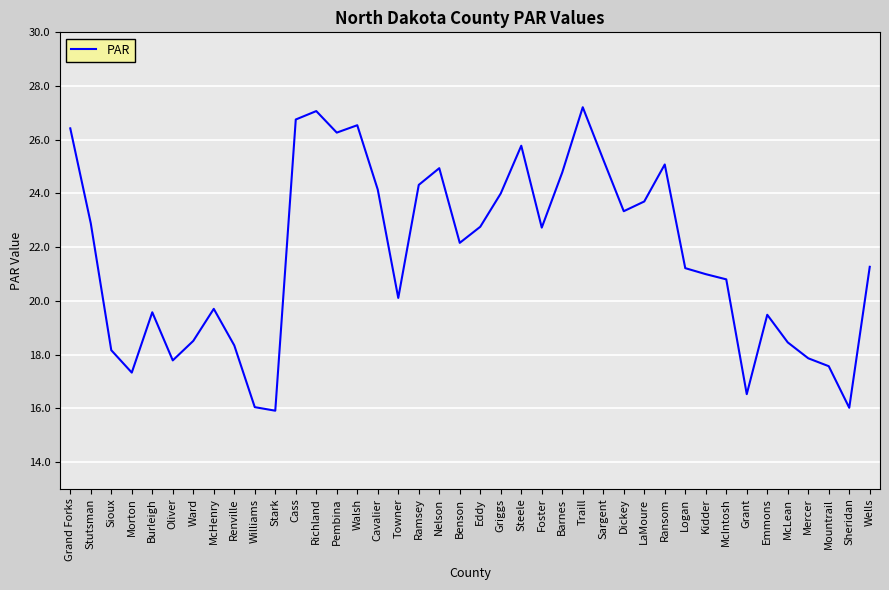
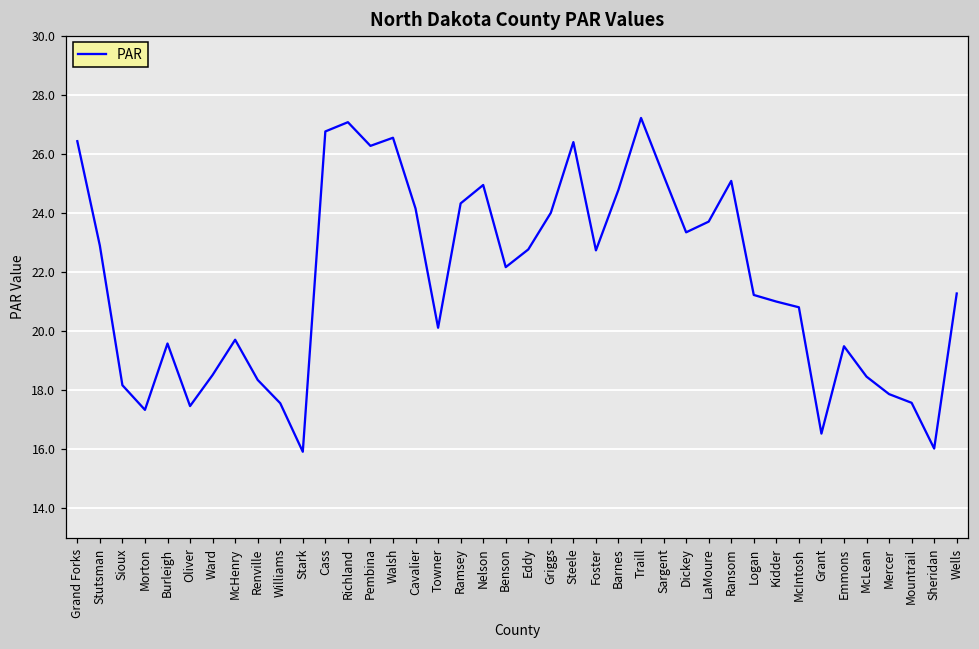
Oliver: 17.8 -> 17.5
Williams: 16.0 -> 17.6
Steele: 25.8 -> 26.4
